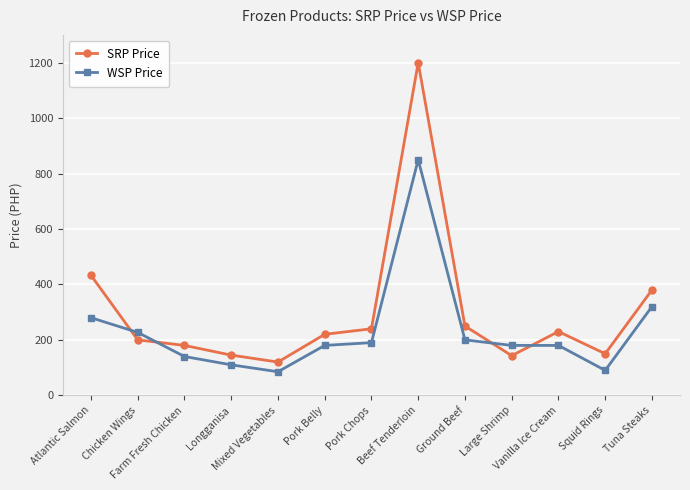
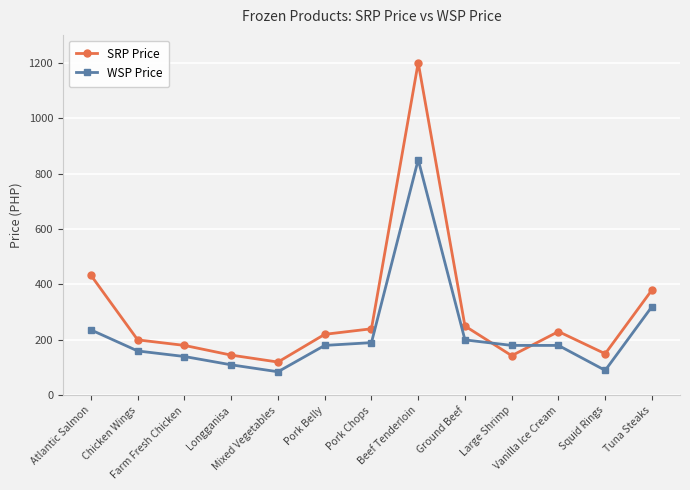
WSP Price, Atlantic Salmon: 280 -> 240
WSP Price, Chicken Wings: 230 -> 160
